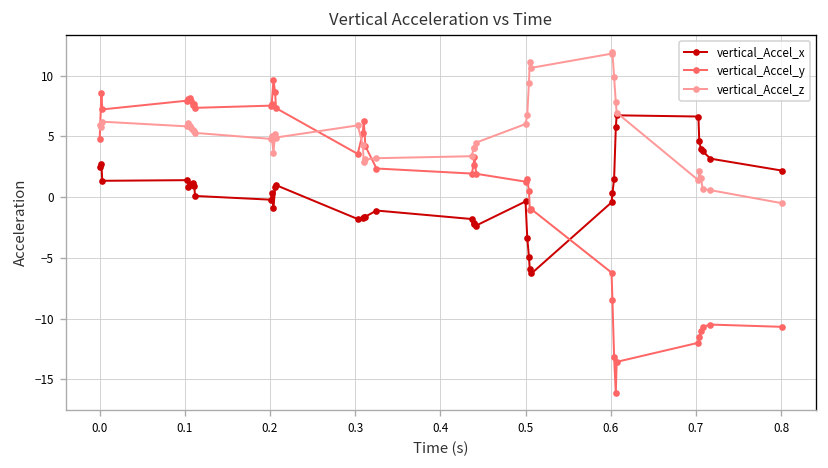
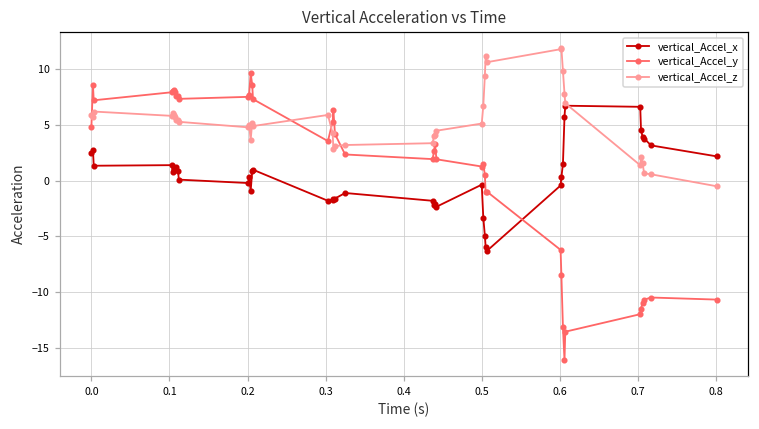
vertical_Accel_z, 0.5: 6.0 -> 5.1
